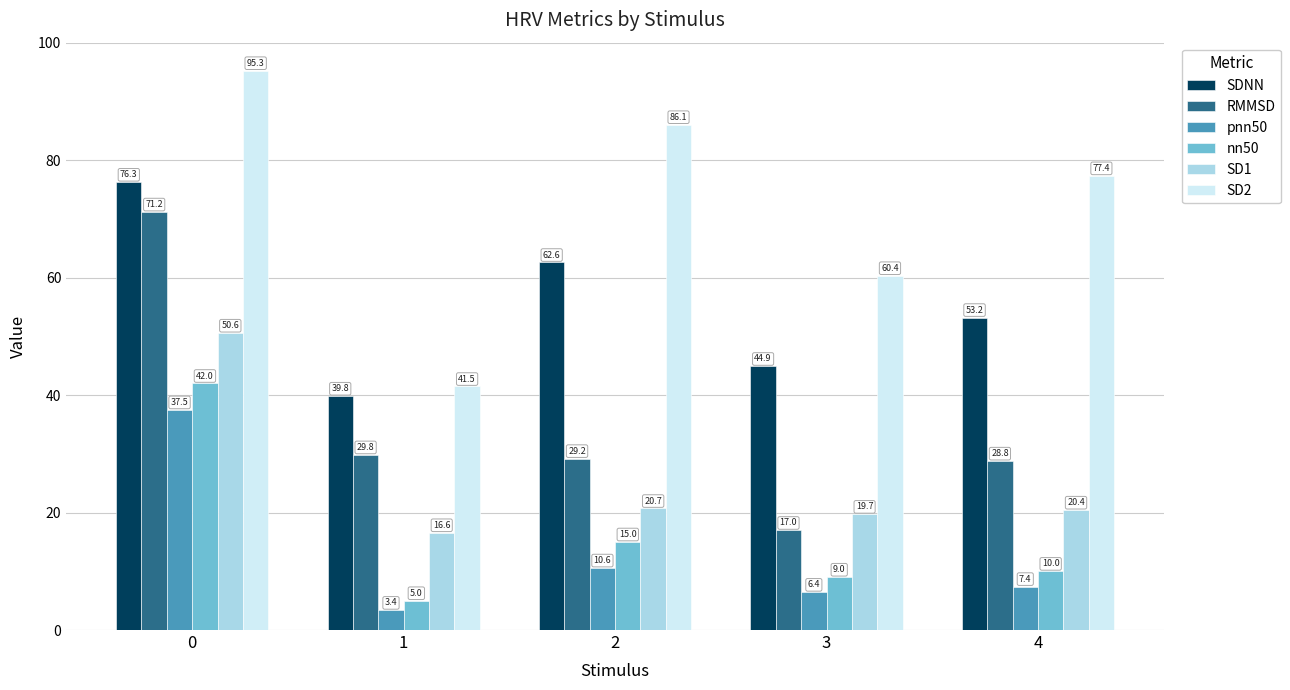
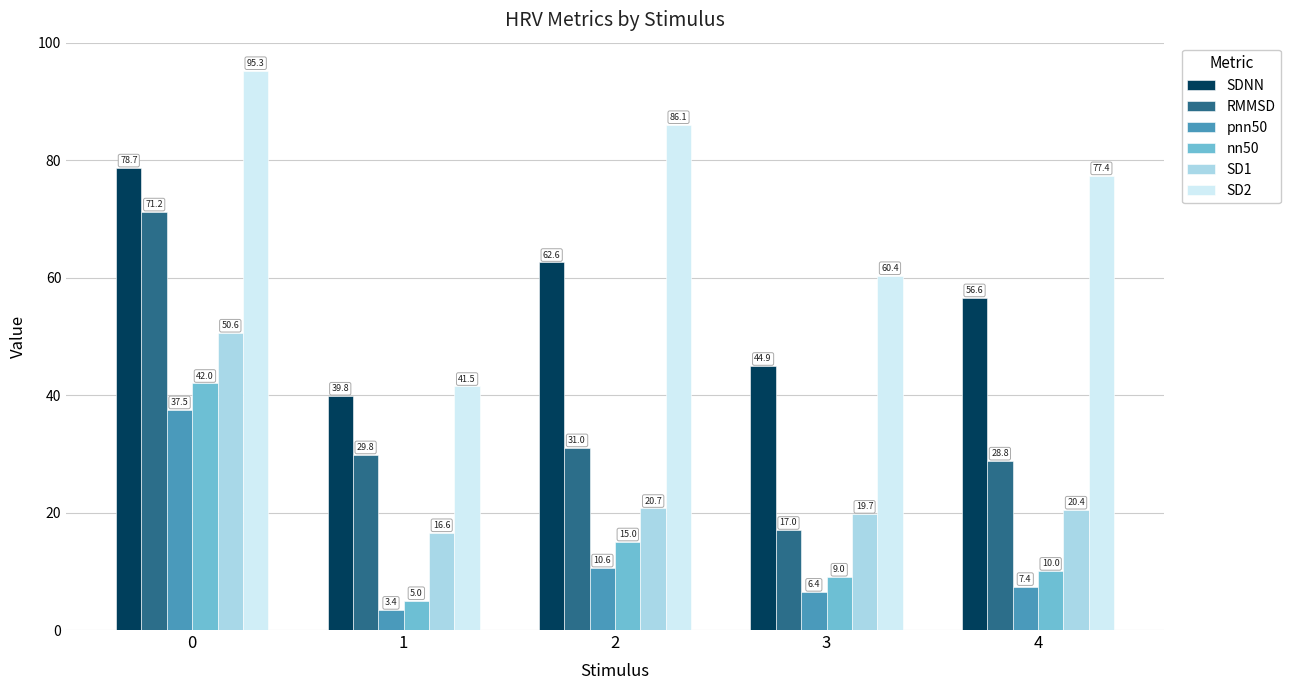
SDNN, 0: 76.3 -> 78.7
RMMSD, 2: 29.2 -> 31.0
SDNN, 4: 53.2 -> 56.6
